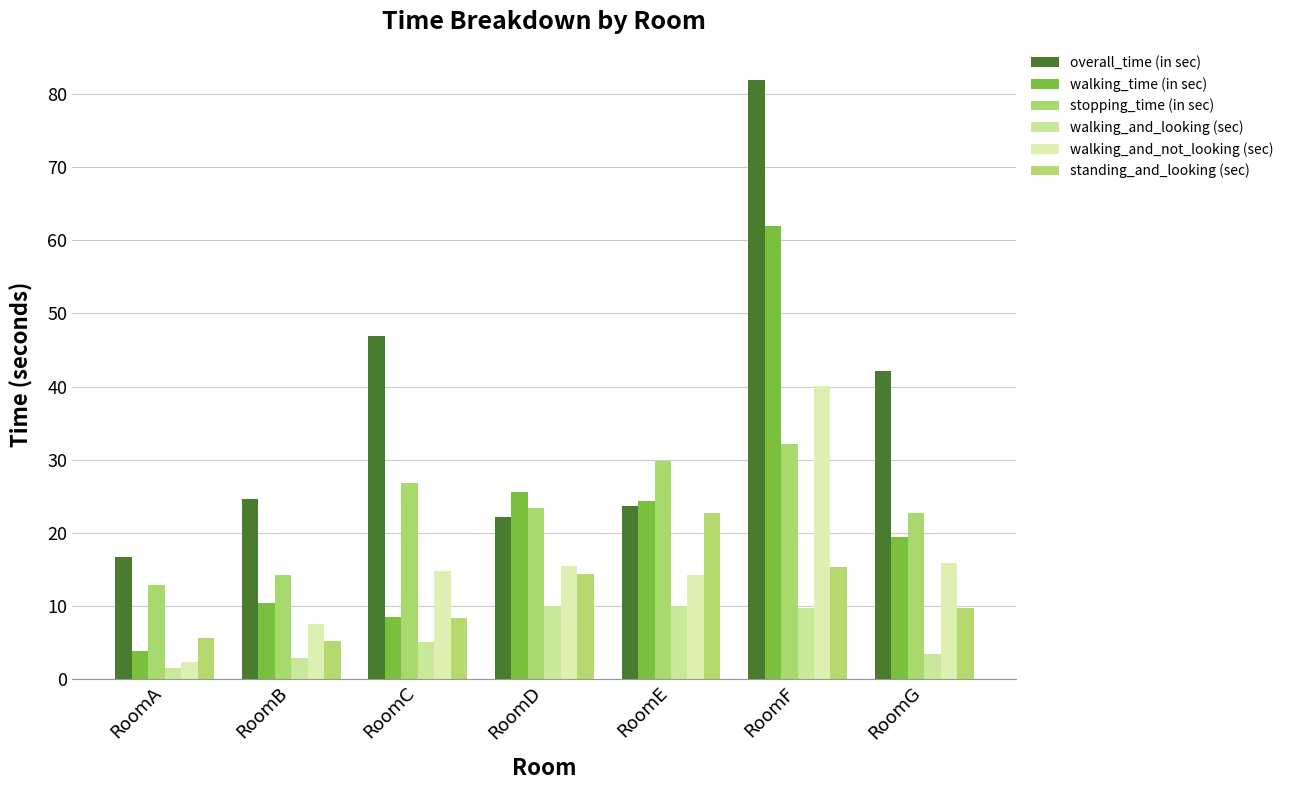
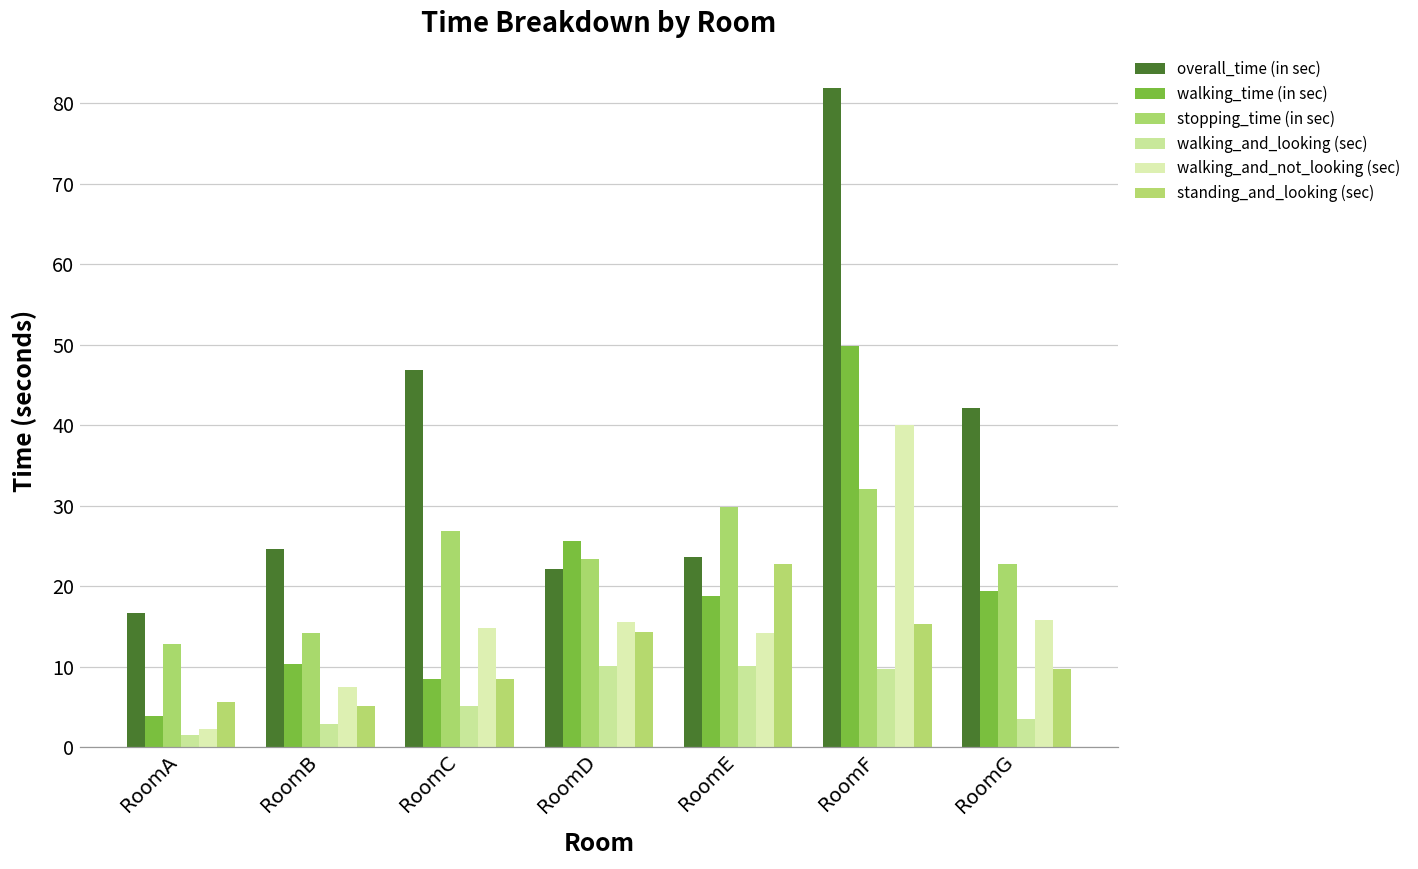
walking_time (in sec), RoomE: 24 -> 19
walking_time (in sec), RoomF: 62 -> 50
